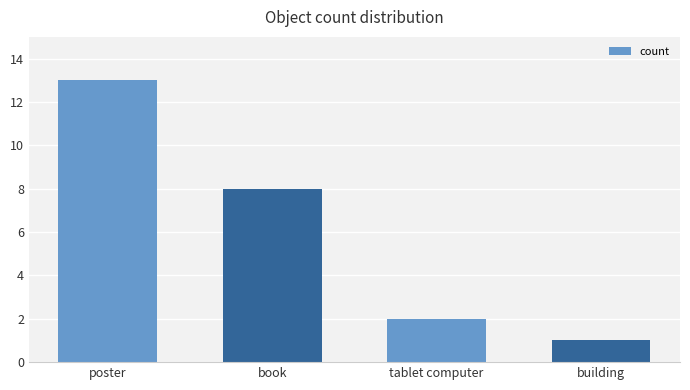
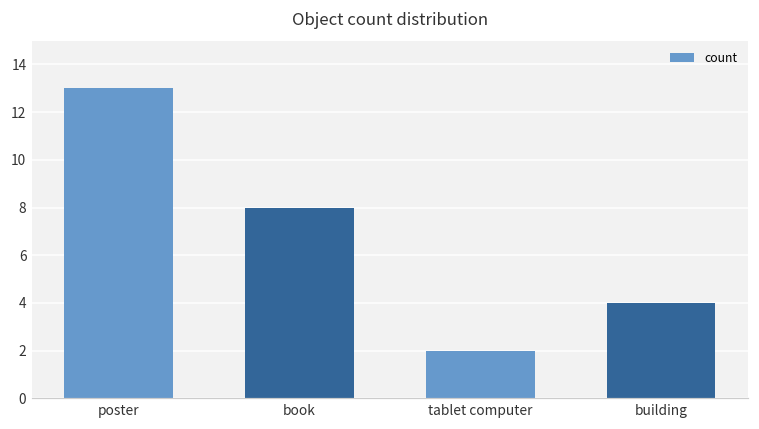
building: 1 -> 4
